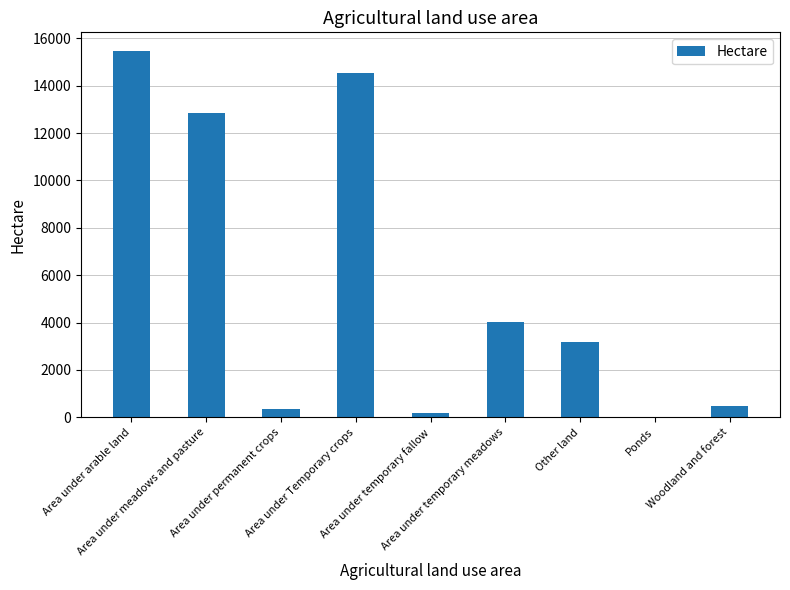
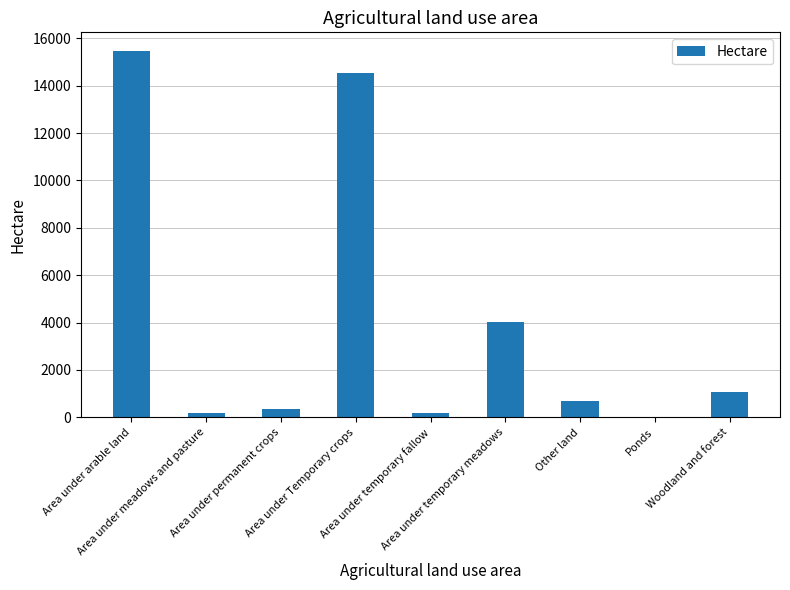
Area under meadows and pasture: 12900 -> 200
Other land: 3200 -> 700
Woodland and forest: 500 -> 1100
